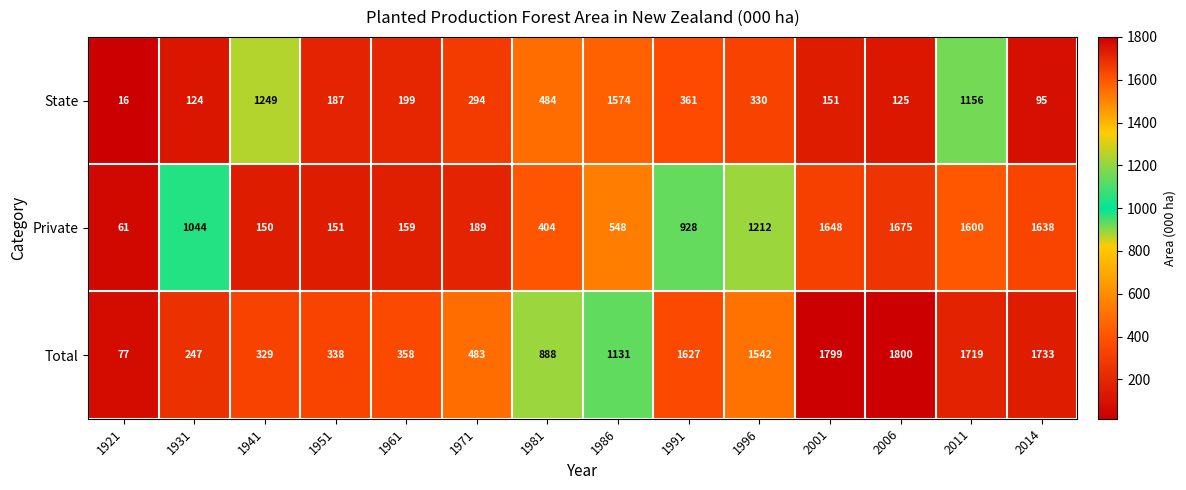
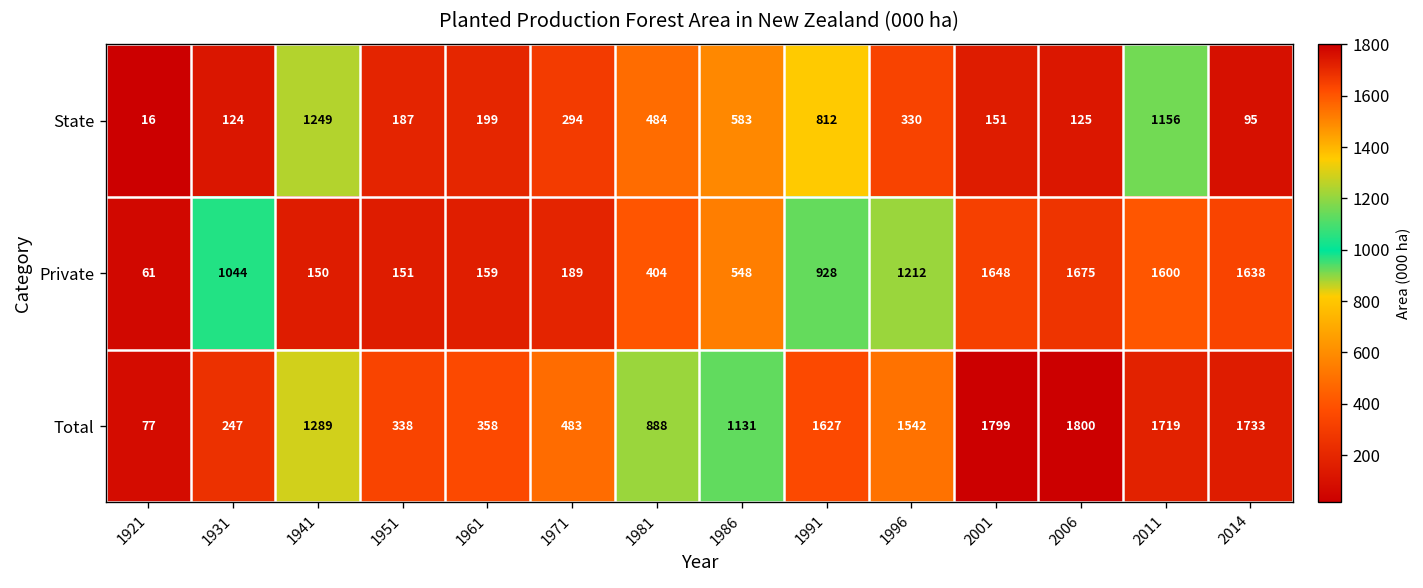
State, 1986: 1574 -> 583
State, 1991: 361 -> 812
Total, 1941: 329 -> 1289
